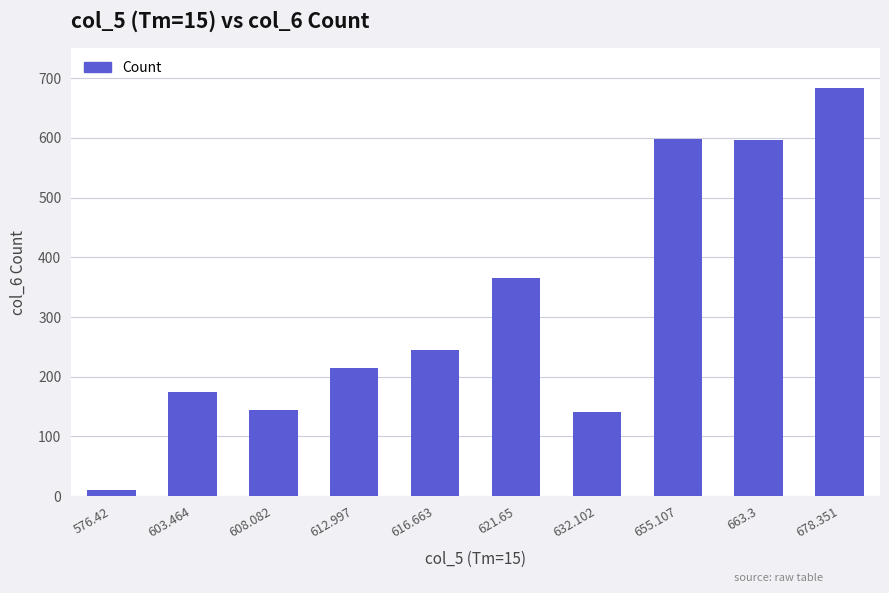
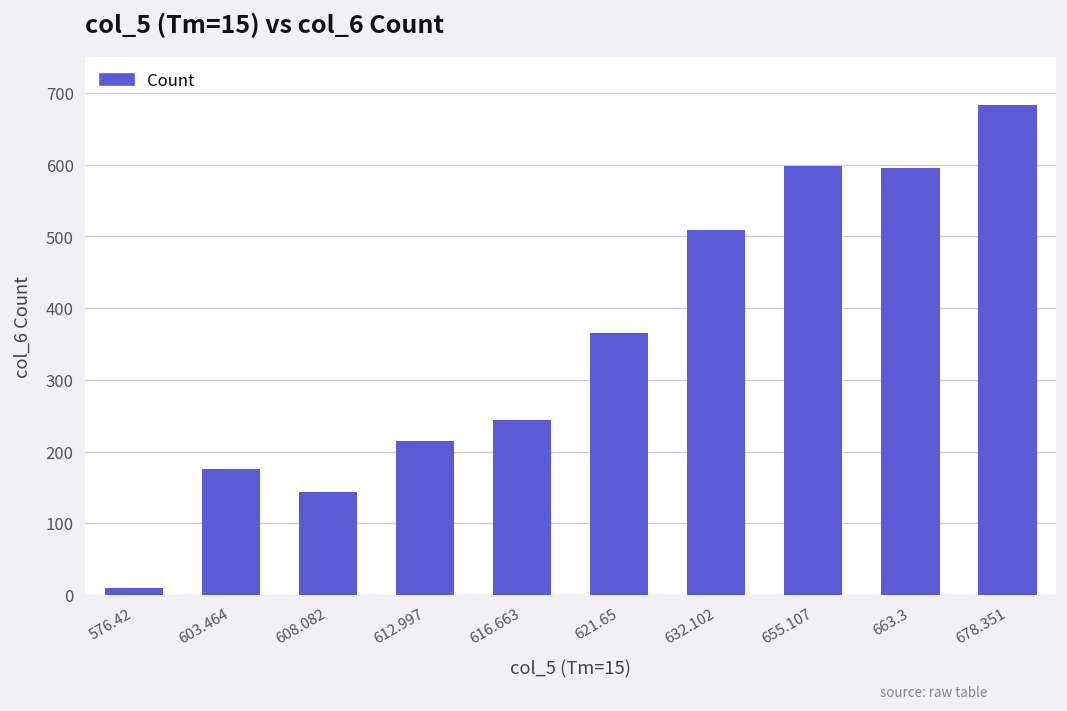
632.102: 140 -> 510
